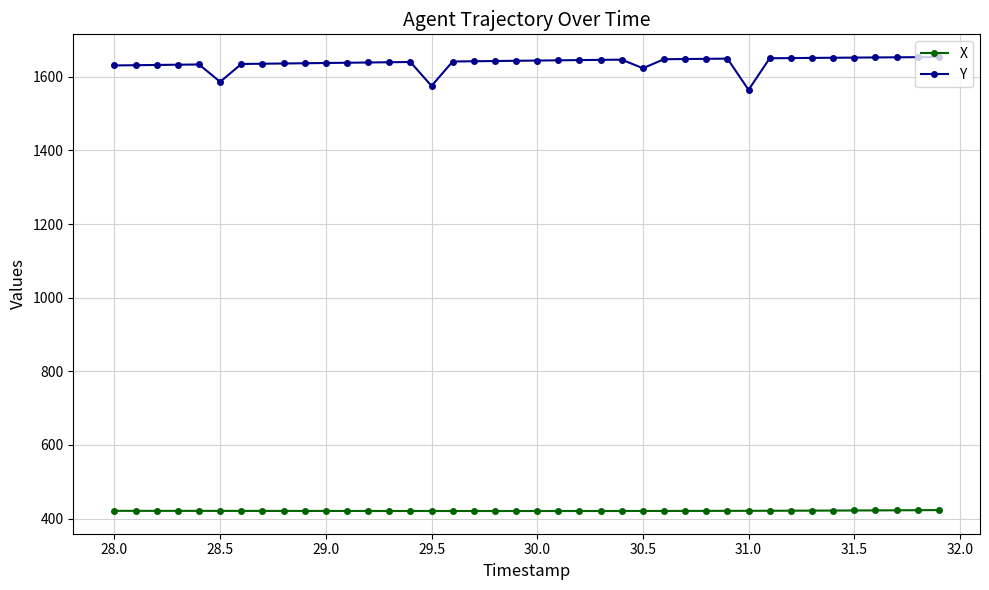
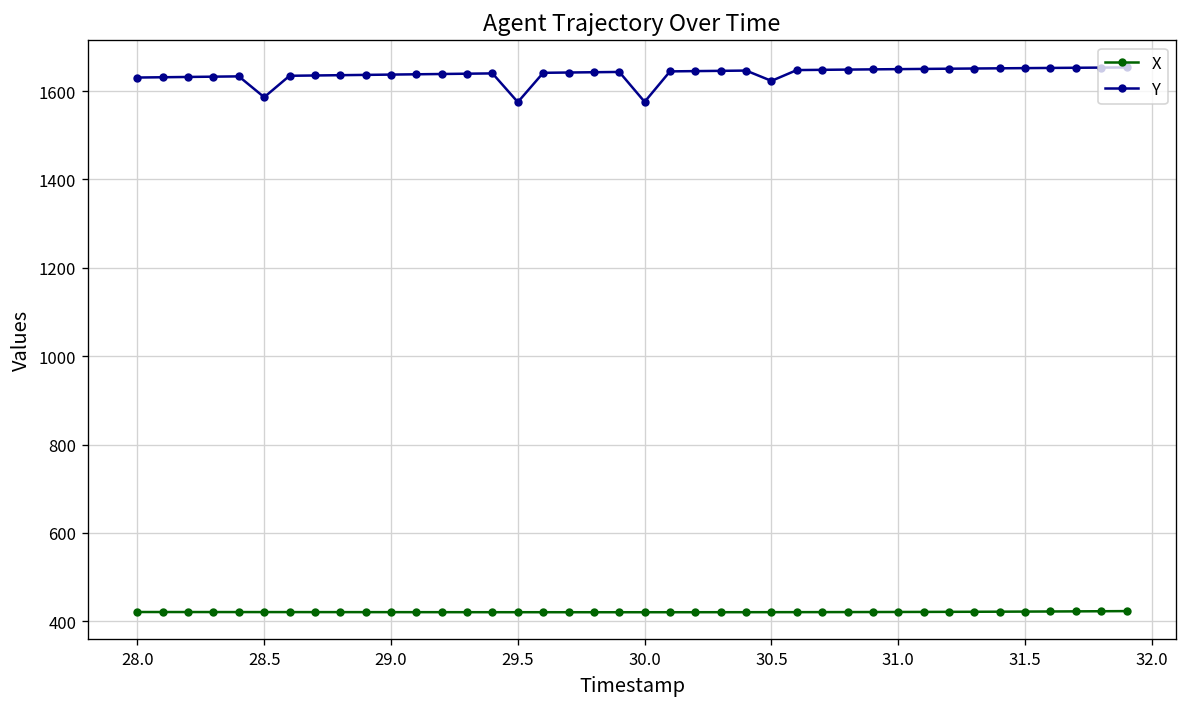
Y, 30.0: 1640 -> 1580
Y, 31.0: 1560 -> 1650
